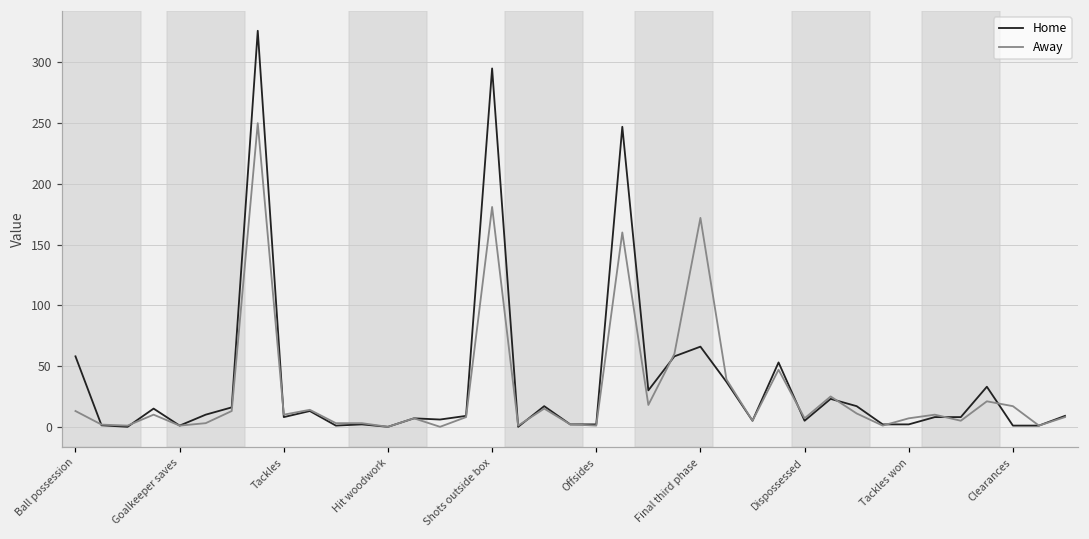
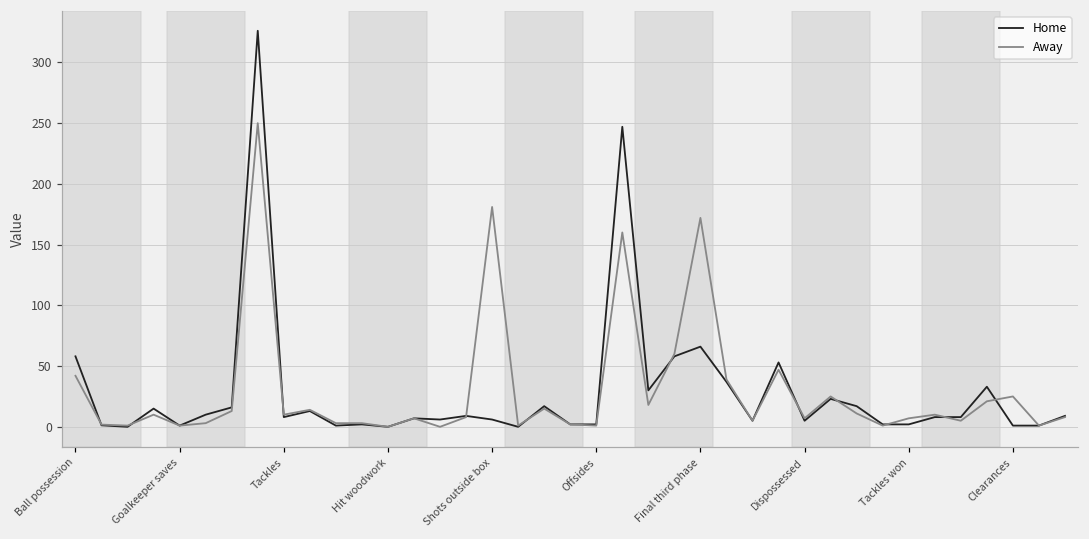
Away, Ball possession: 13 -> 42
Home, Shots outside box: 295 -> 6
Away, Clearances: 17 -> 25
